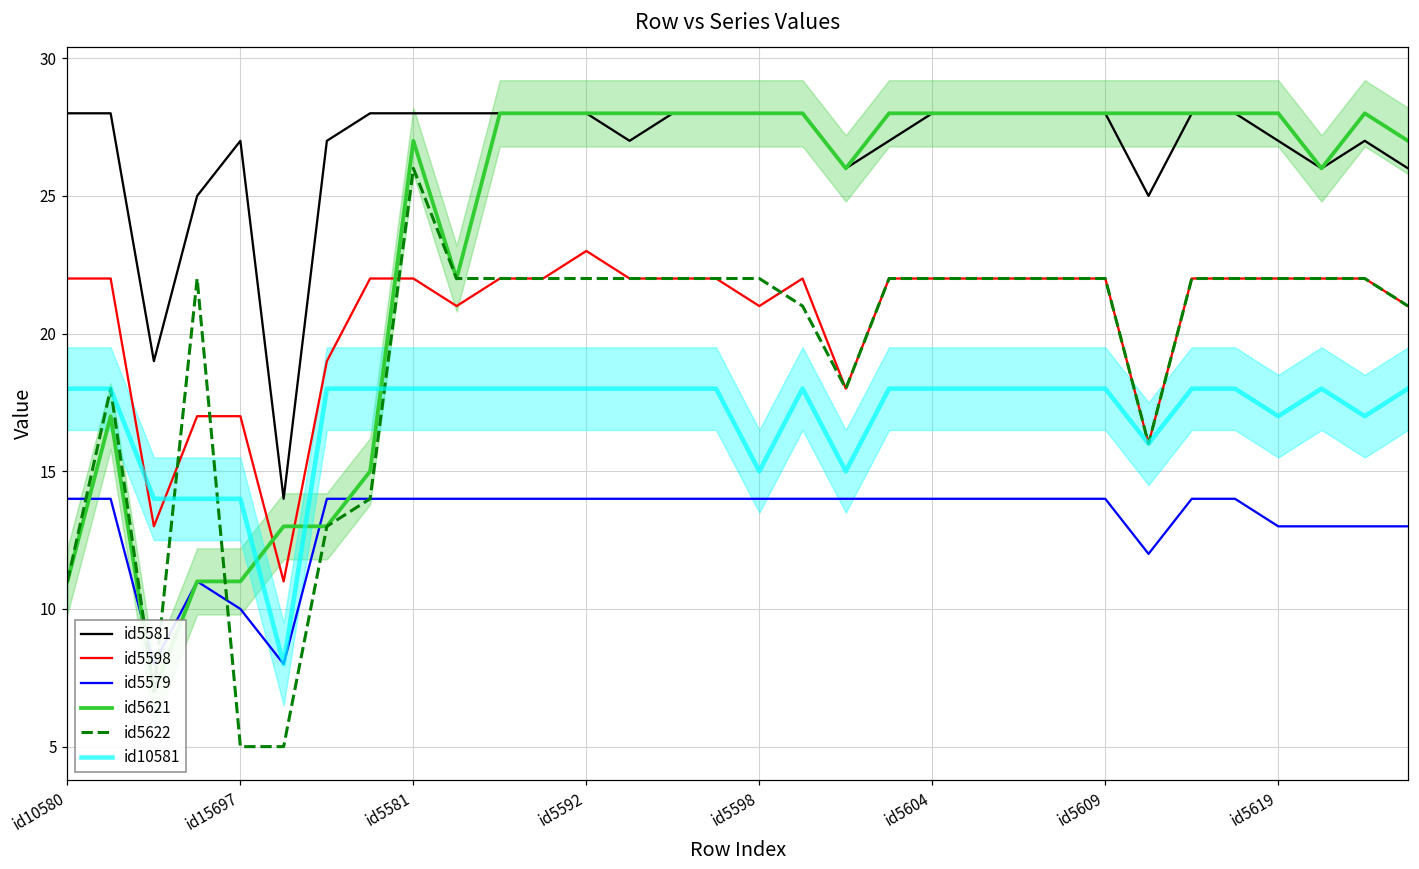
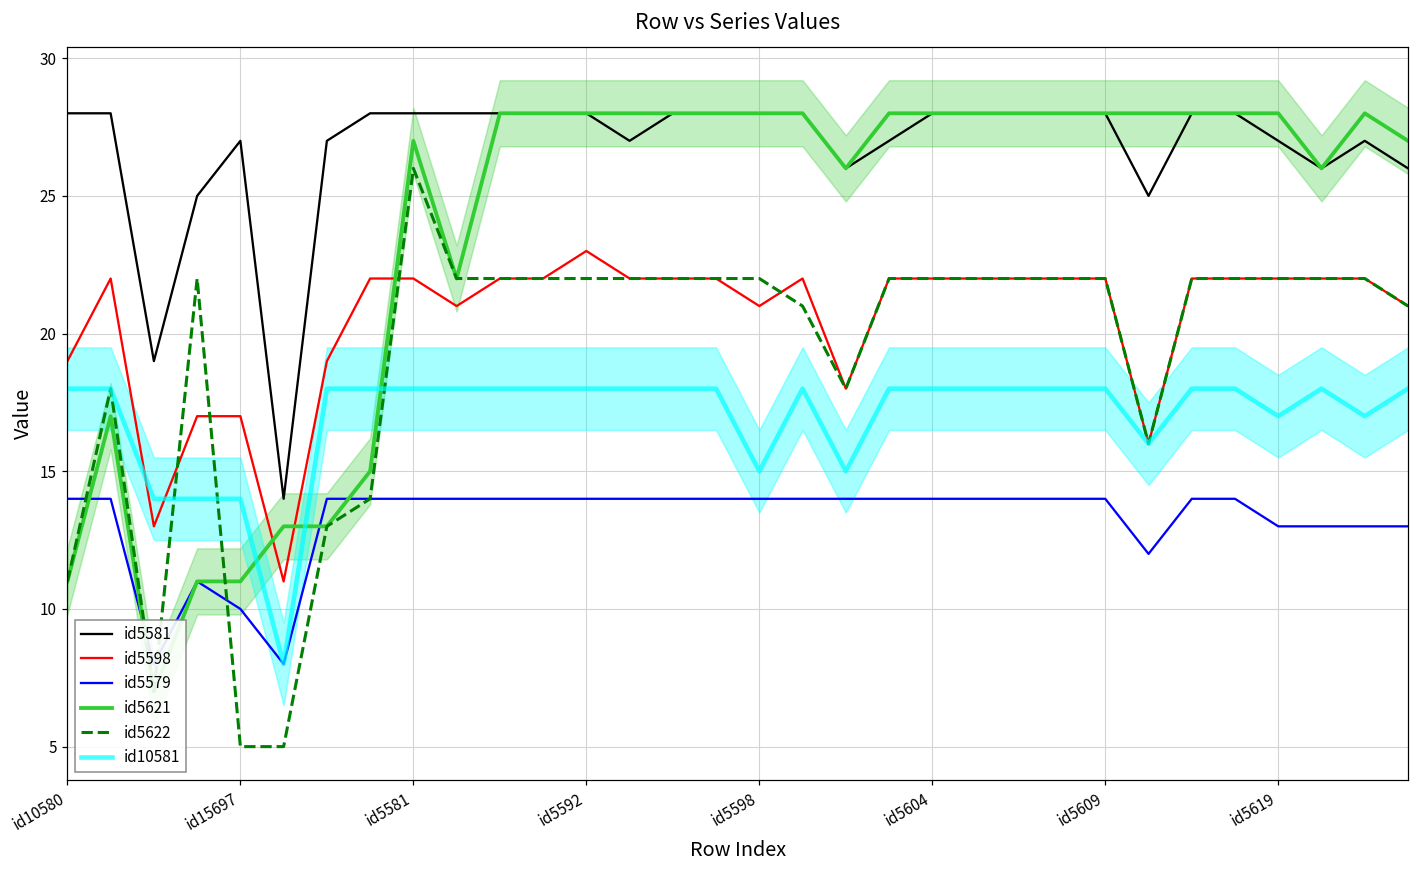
id5598, id10580: 22 -> 19
